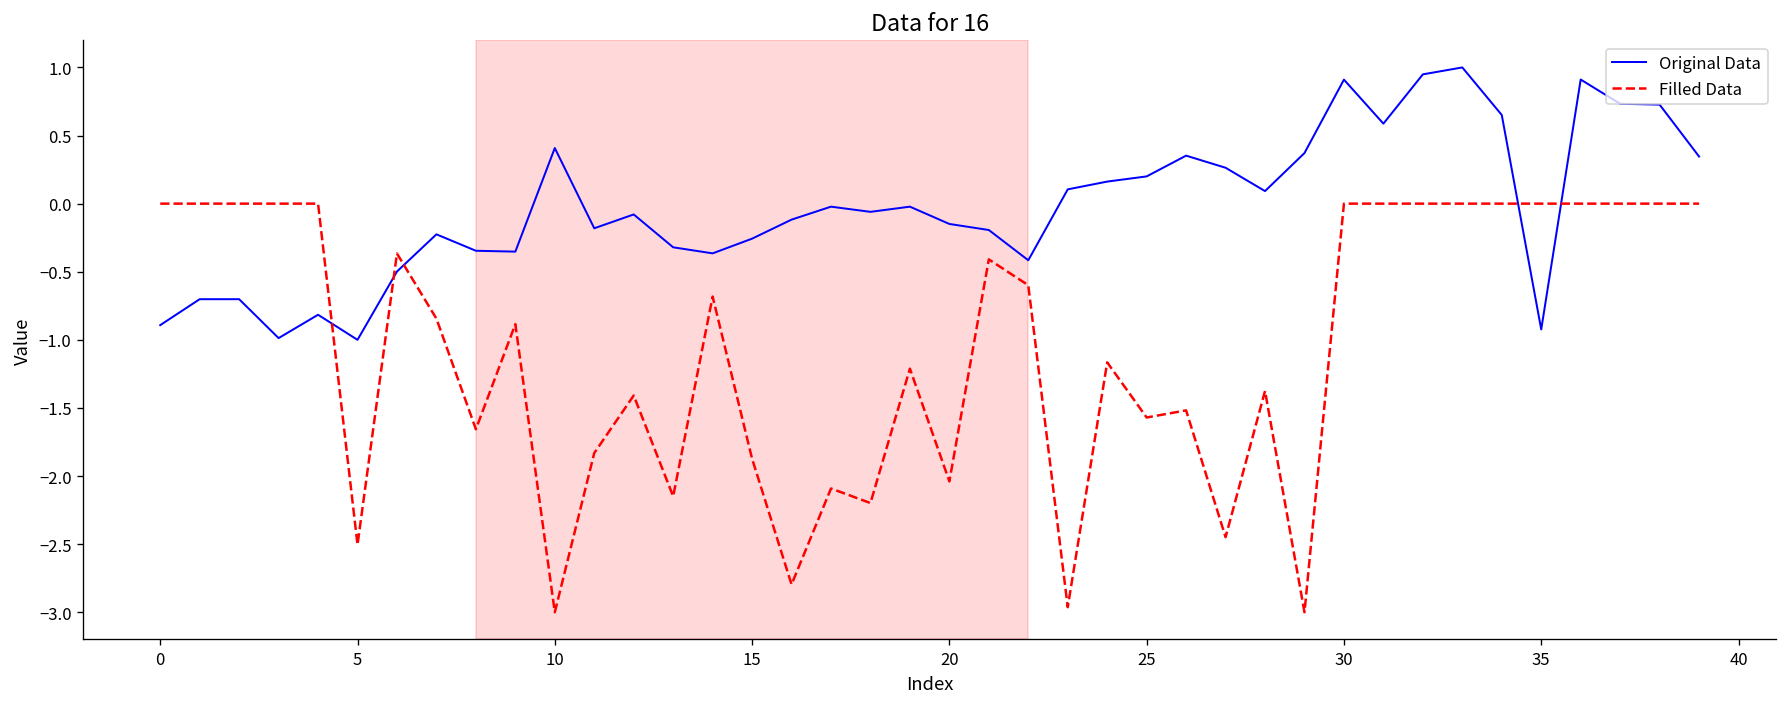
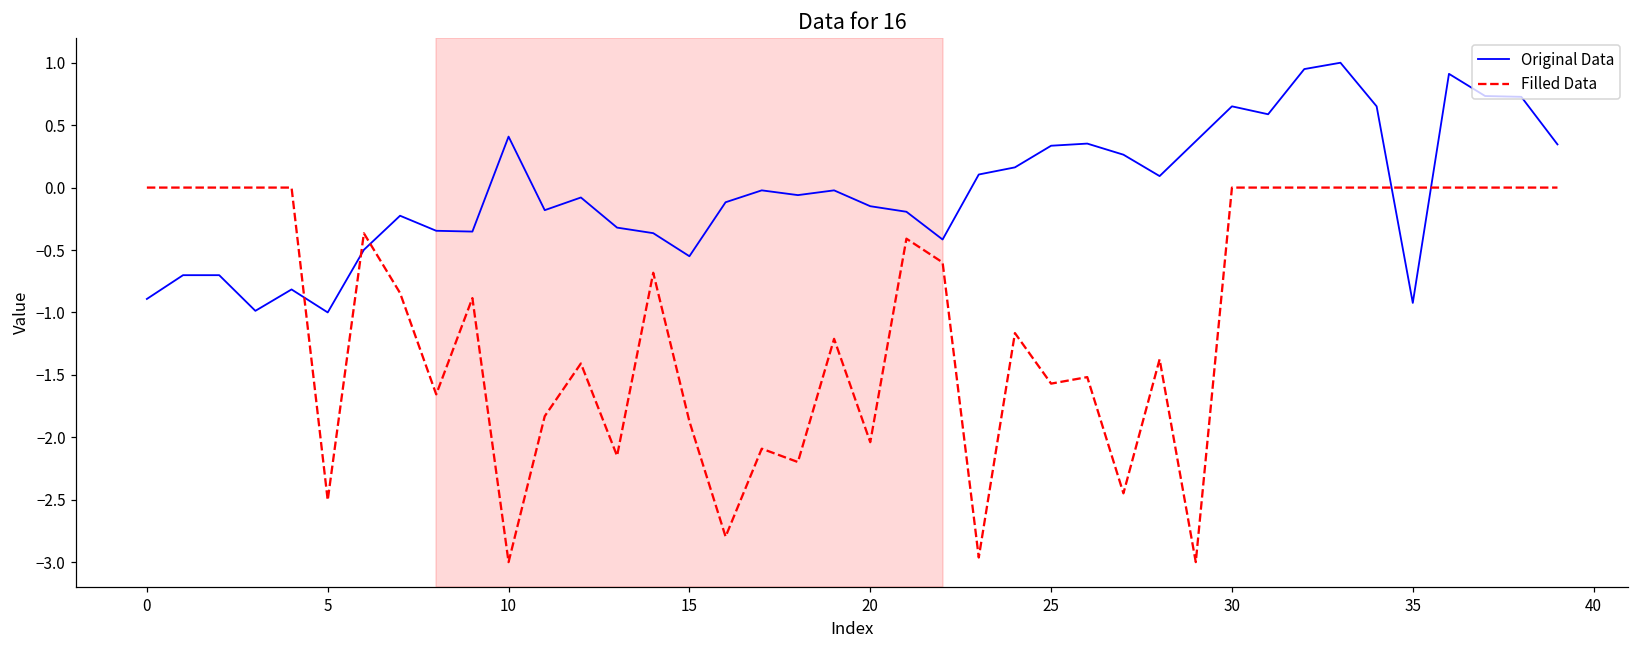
Original Data, 15: -0.26 -> -0.55
Original Data, 25: 0.20 -> 0.34
Original Data, 30: 0.91 -> 0.65
